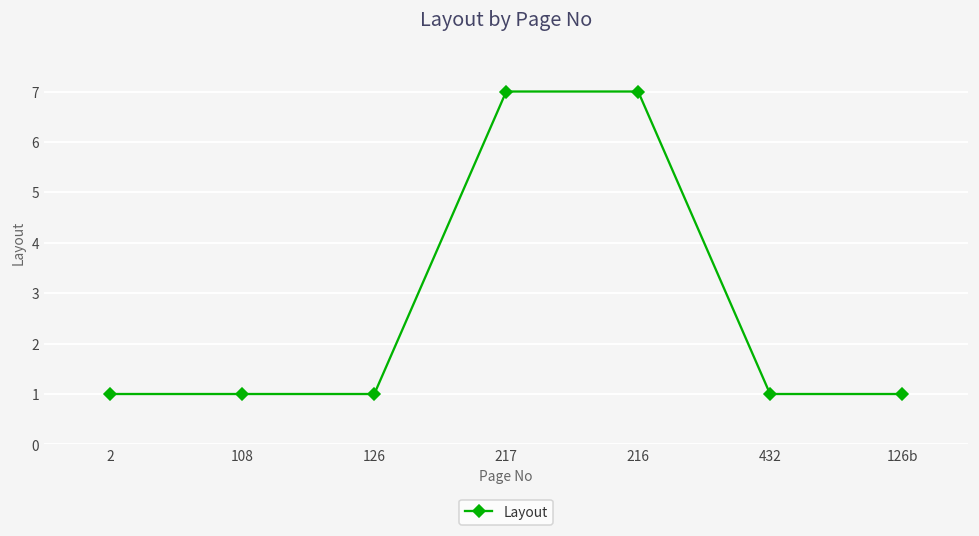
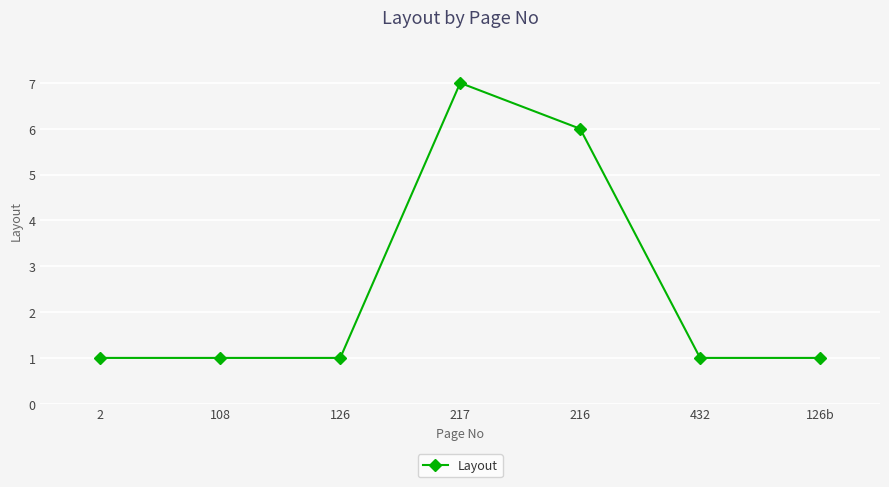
216: 7 -> 6
